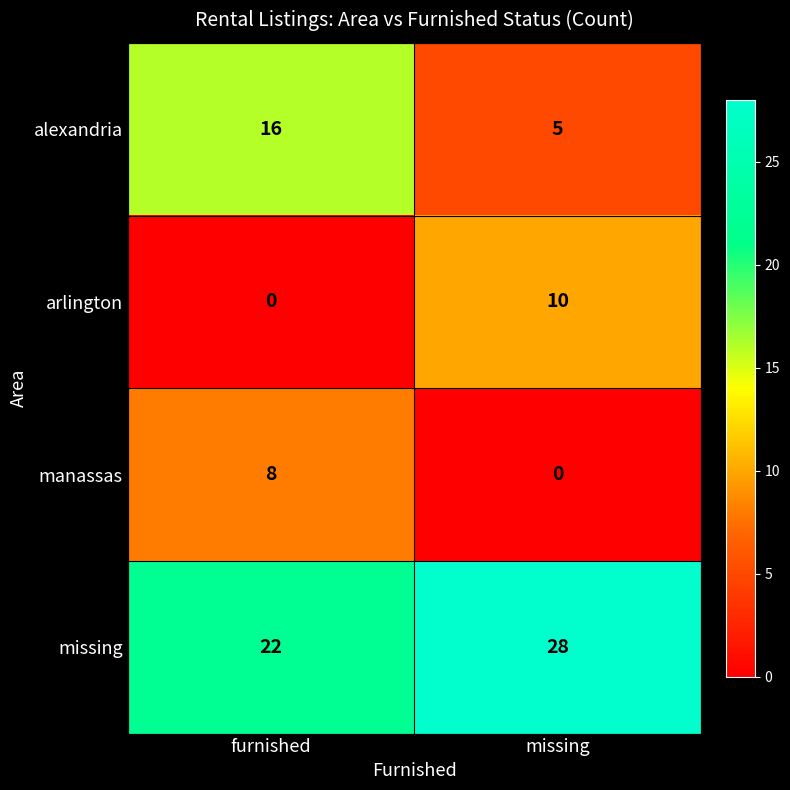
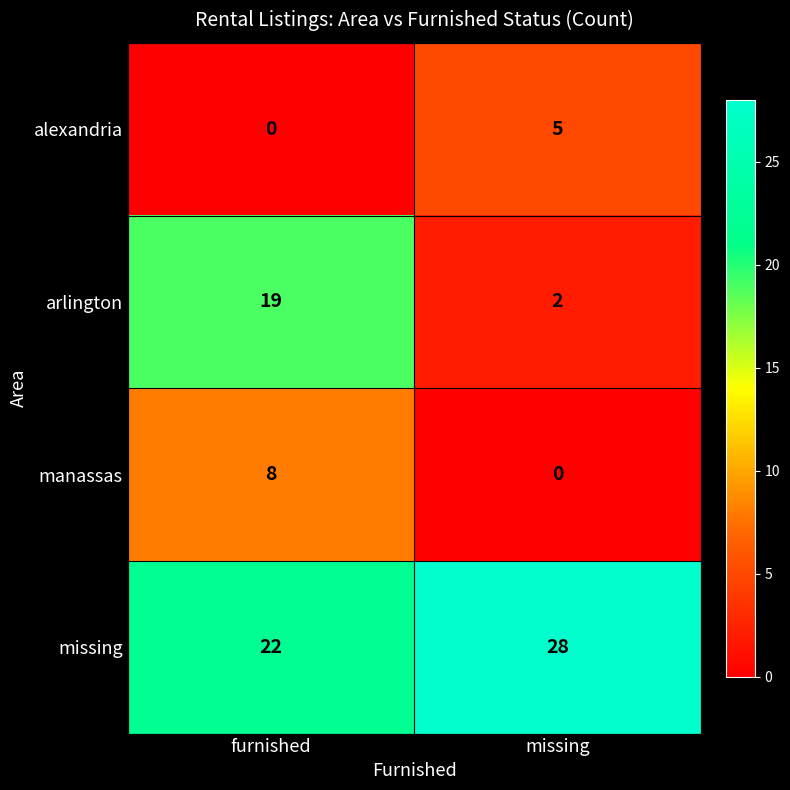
alexandria, furnished: 16 -> 0
arlington, furnished: 0 -> 19
arlington, missing: 10 -> 2
